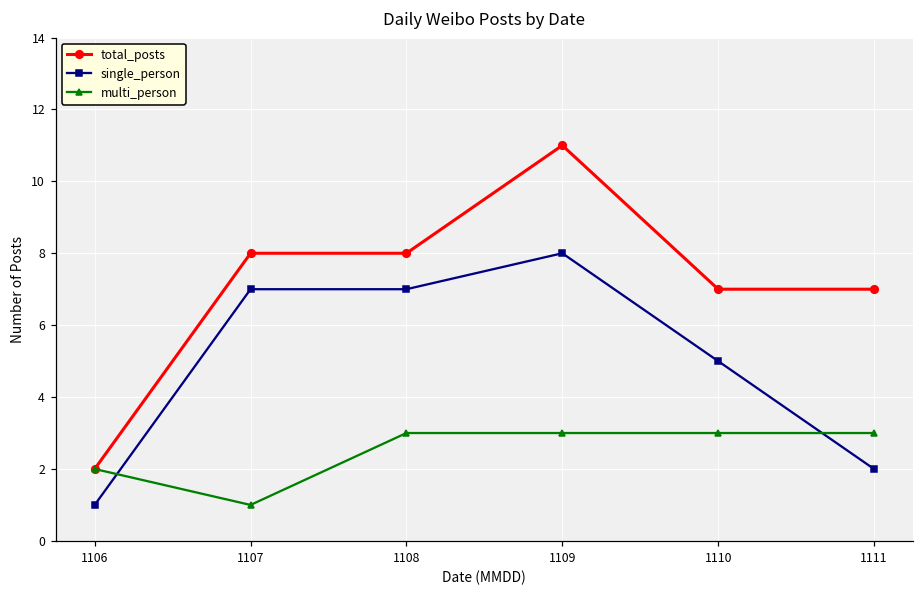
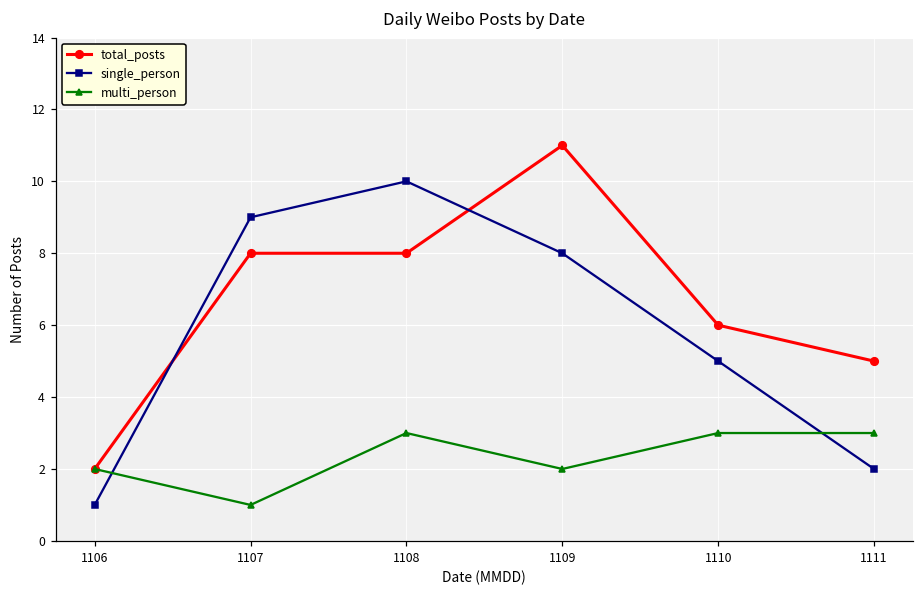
single_person, 1107: 7 -> 9
single_person, 1108: 7 -> 10
multi_person, 1109: 3 -> 2
total_posts, 1110: 7 -> 6
total_posts, 1111: 7 -> 5
